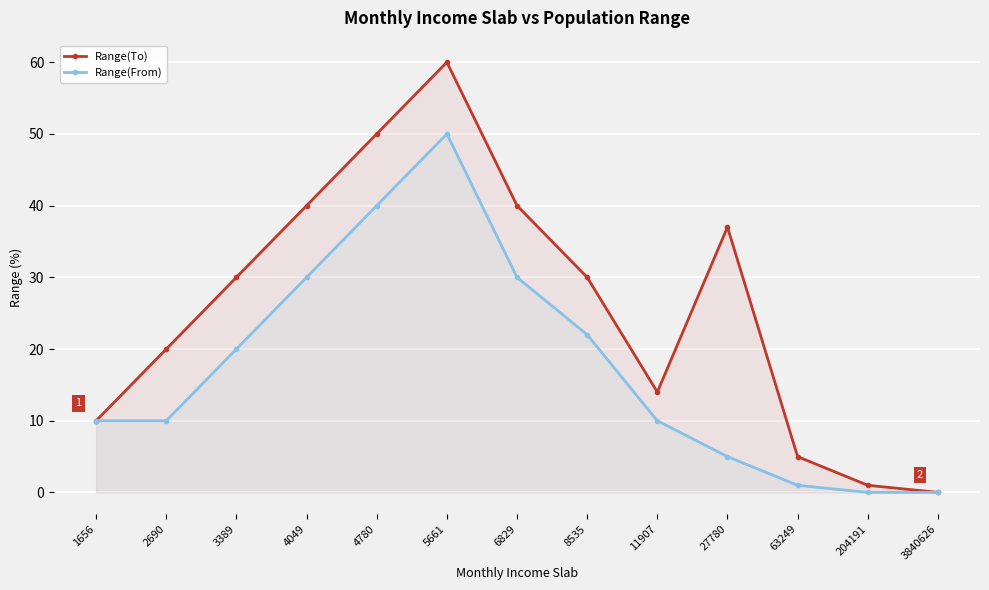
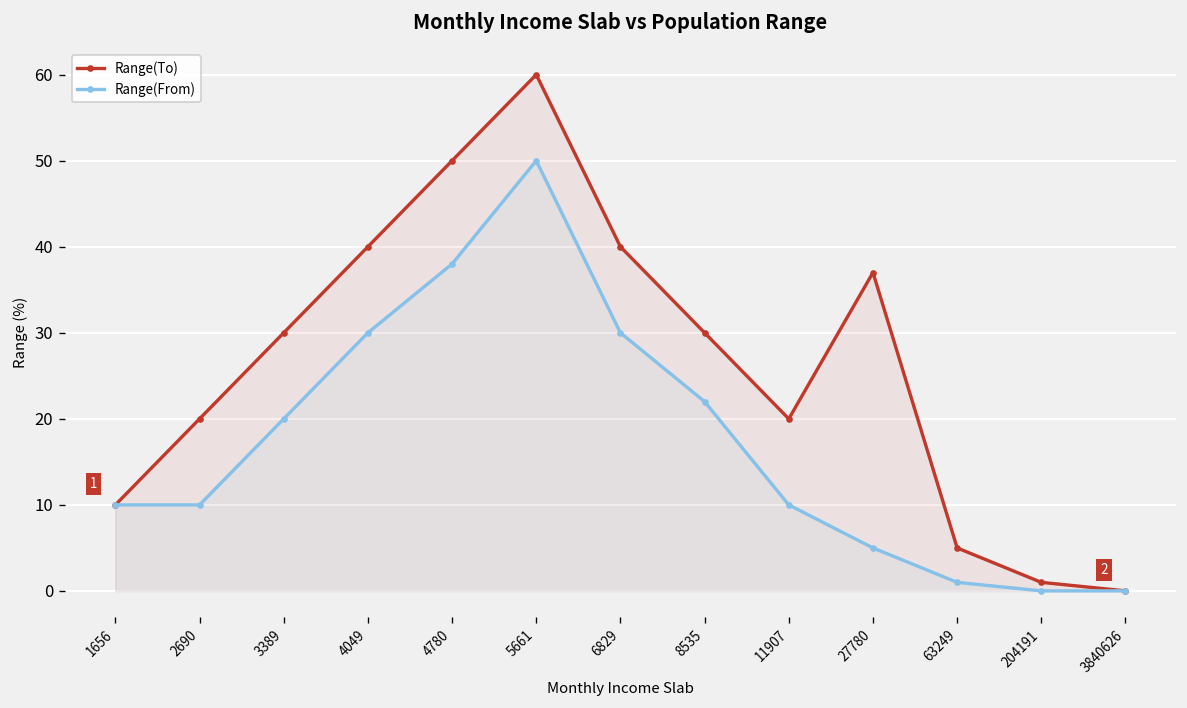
Range(From), 4780: 40 -> 38
Range(To), 11907: 14 -> 20
